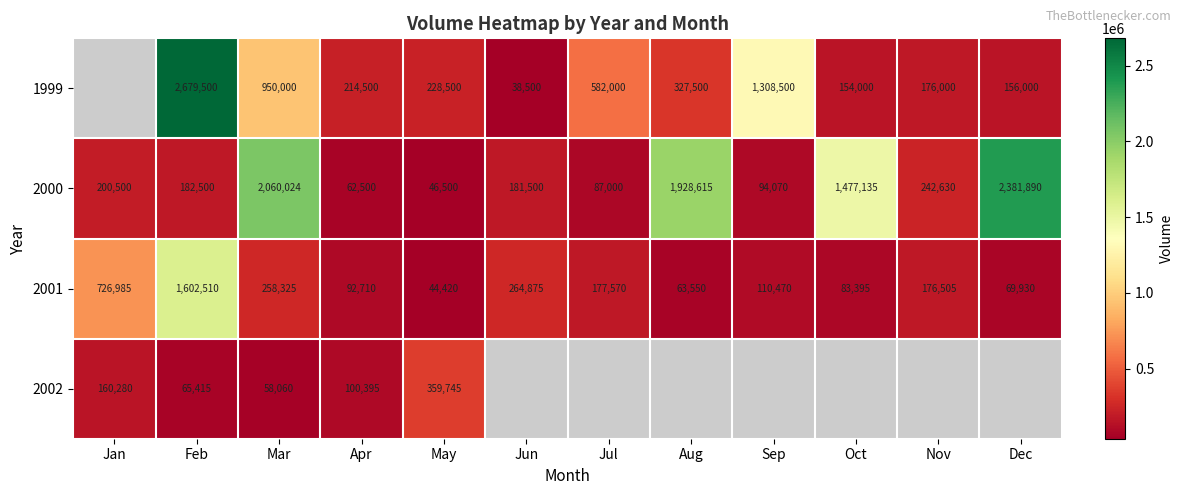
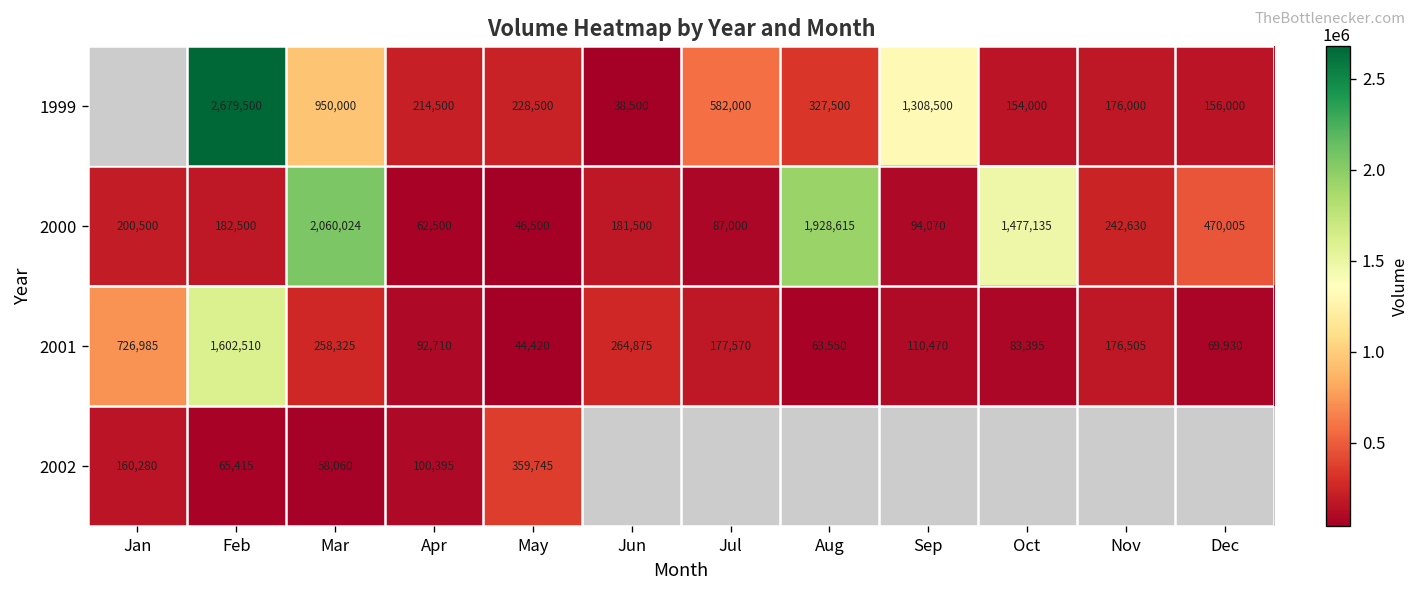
2000, Dec: 2,381,890 -> 470,005
